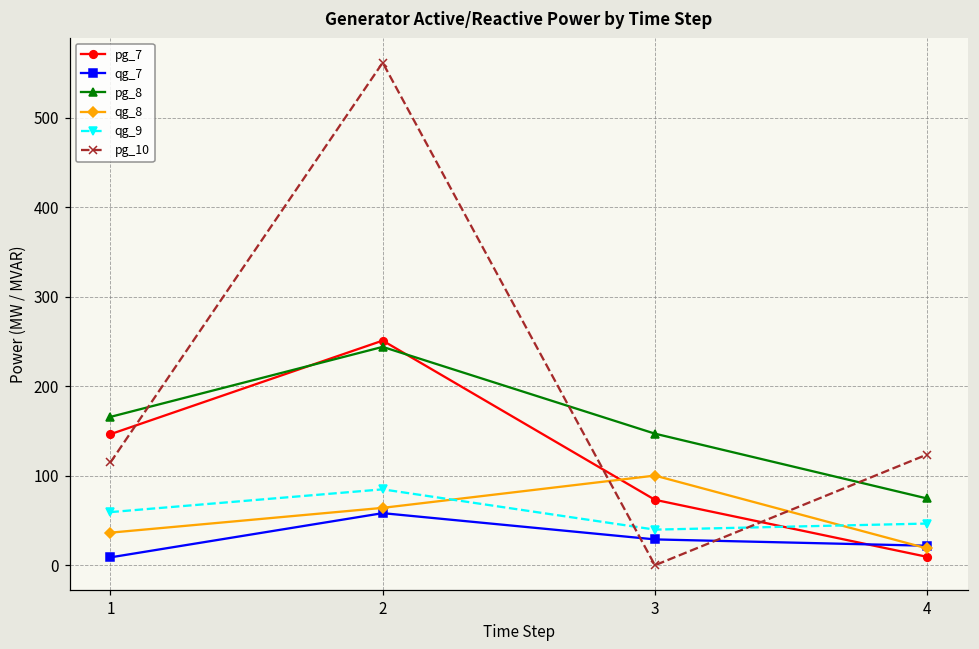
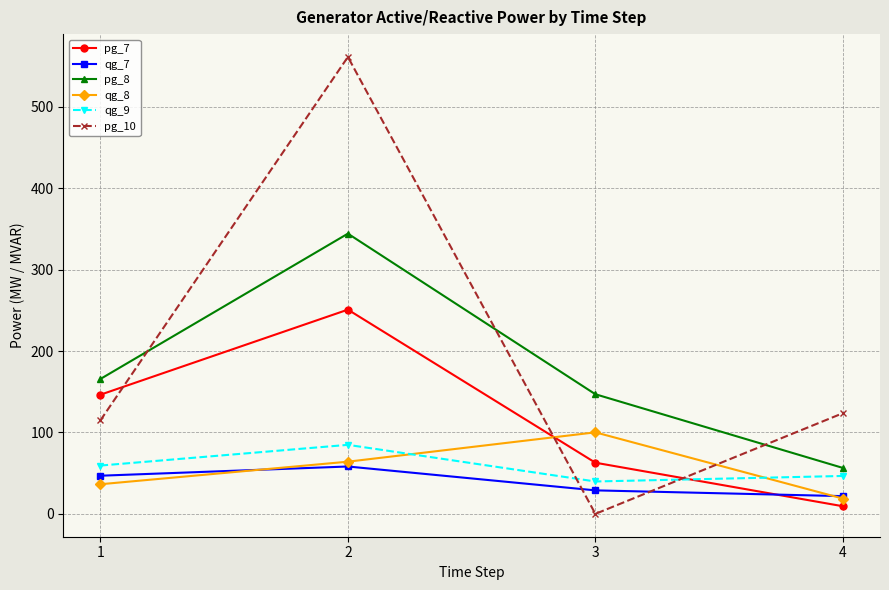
qg_7, 1: 10 -> 50
pg_8, 2: 240 -> 340
pg_7, 3: 70 -> 60
pg_8, 4: 70 -> 60
